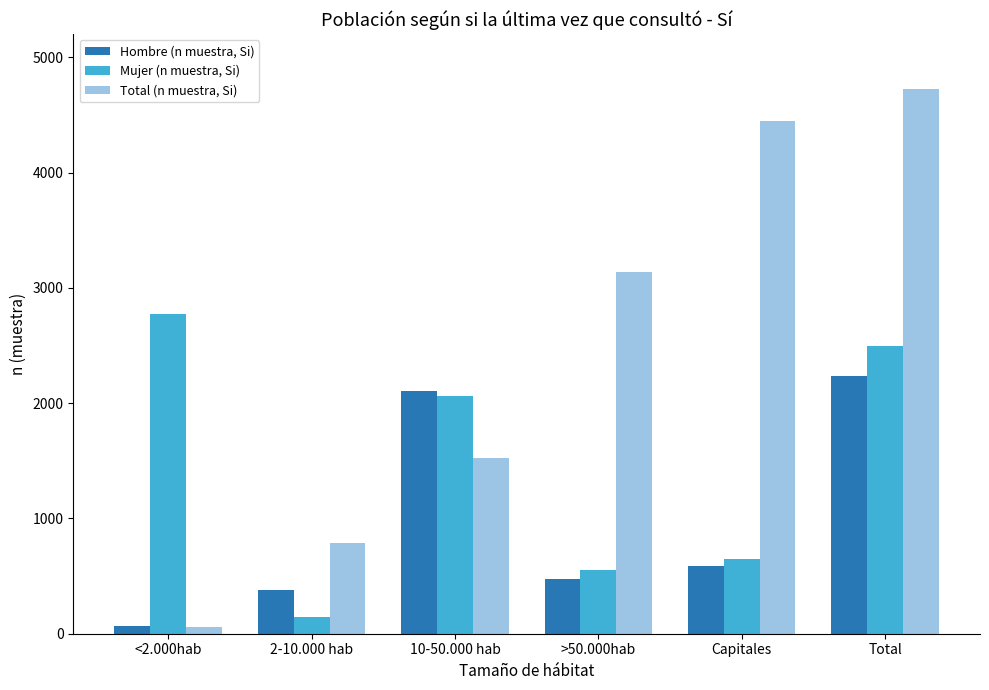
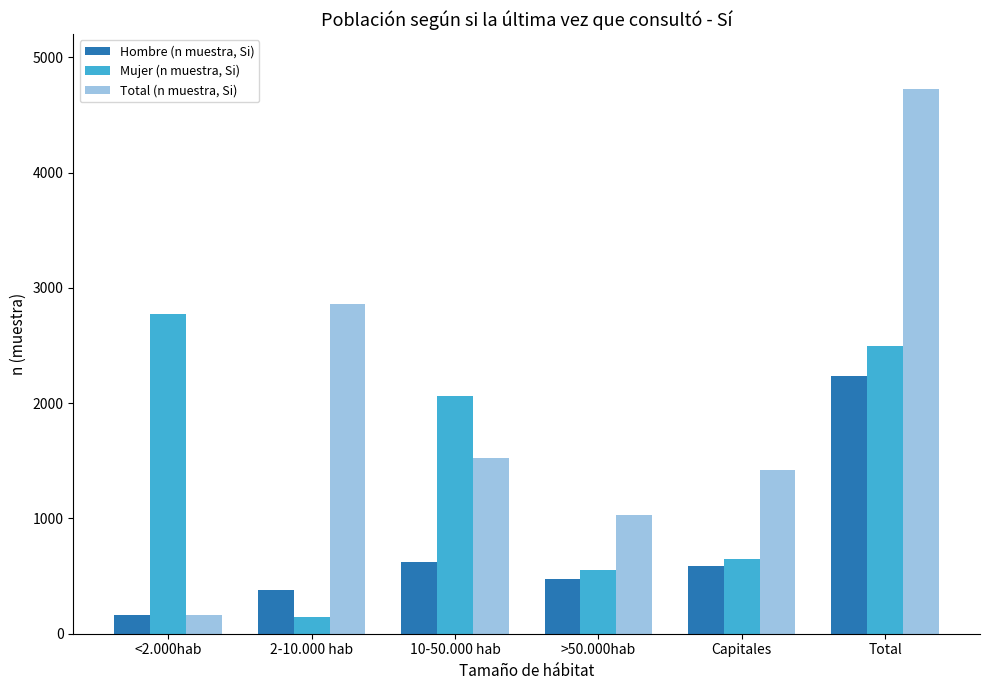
Hombre (n muestra, Si), <2.000hab: 60 -> 160
Total (n muestra, Si), <2.000hab: 60 -> 170
Total (n muestra, Si), 2-10.000 hab: 790 -> 2860
Hombre (n muestra, Si), 10-50.000 hab: 2110 -> 620
Total (n muestra, Si), >50.000hab: 3140 -> 1030
Total (n muestra, Si), Capitales: 4450 -> 1420
